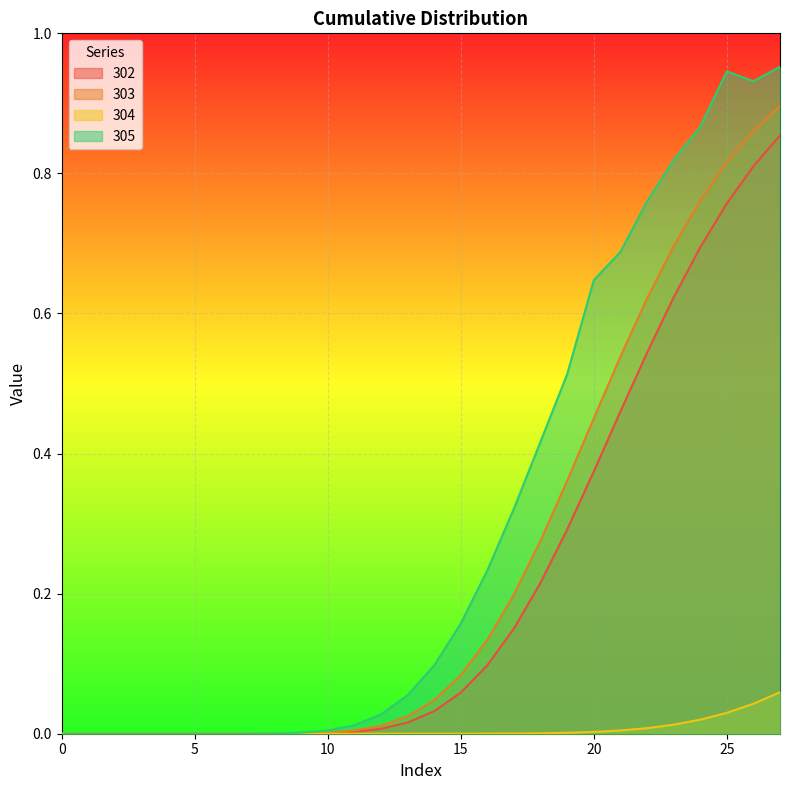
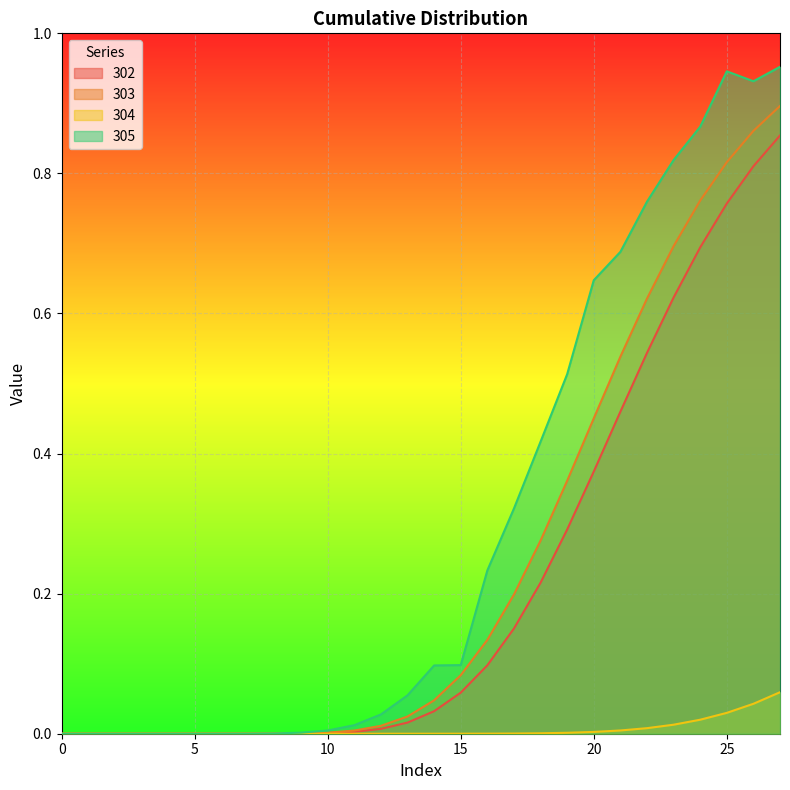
305, 15: 0.16 -> 0.10
